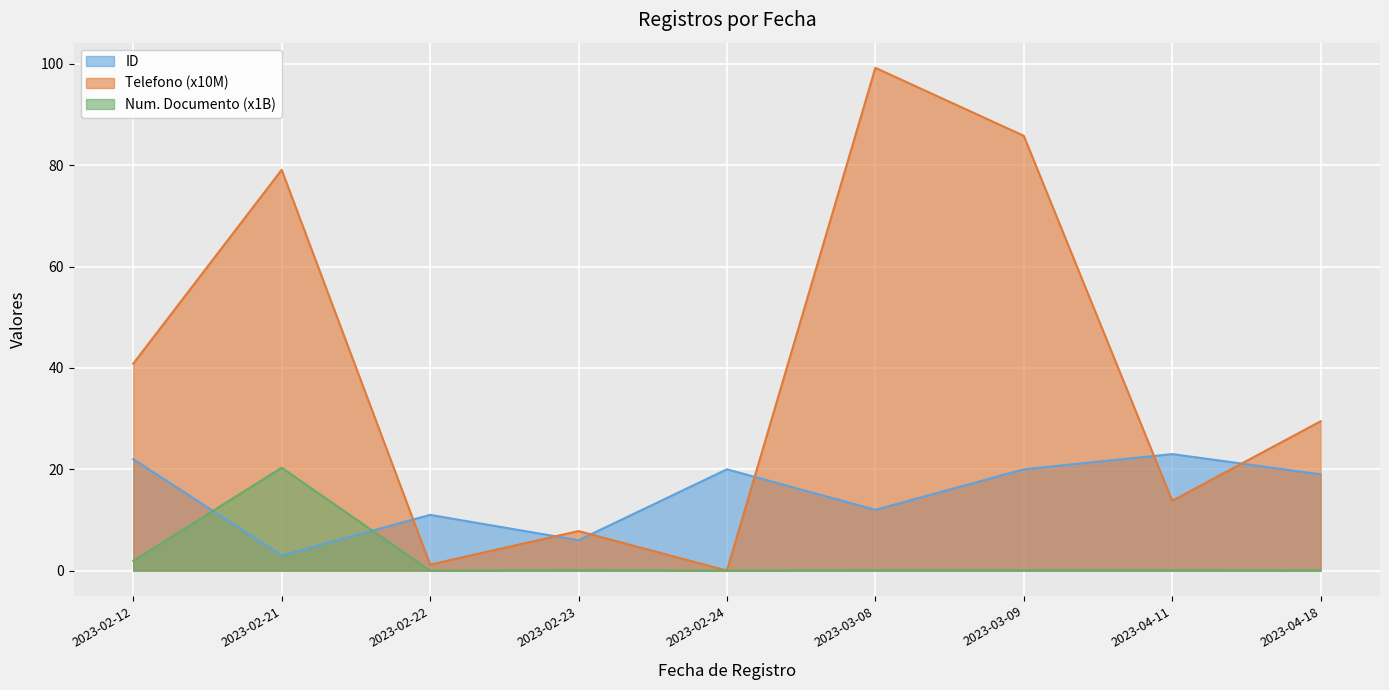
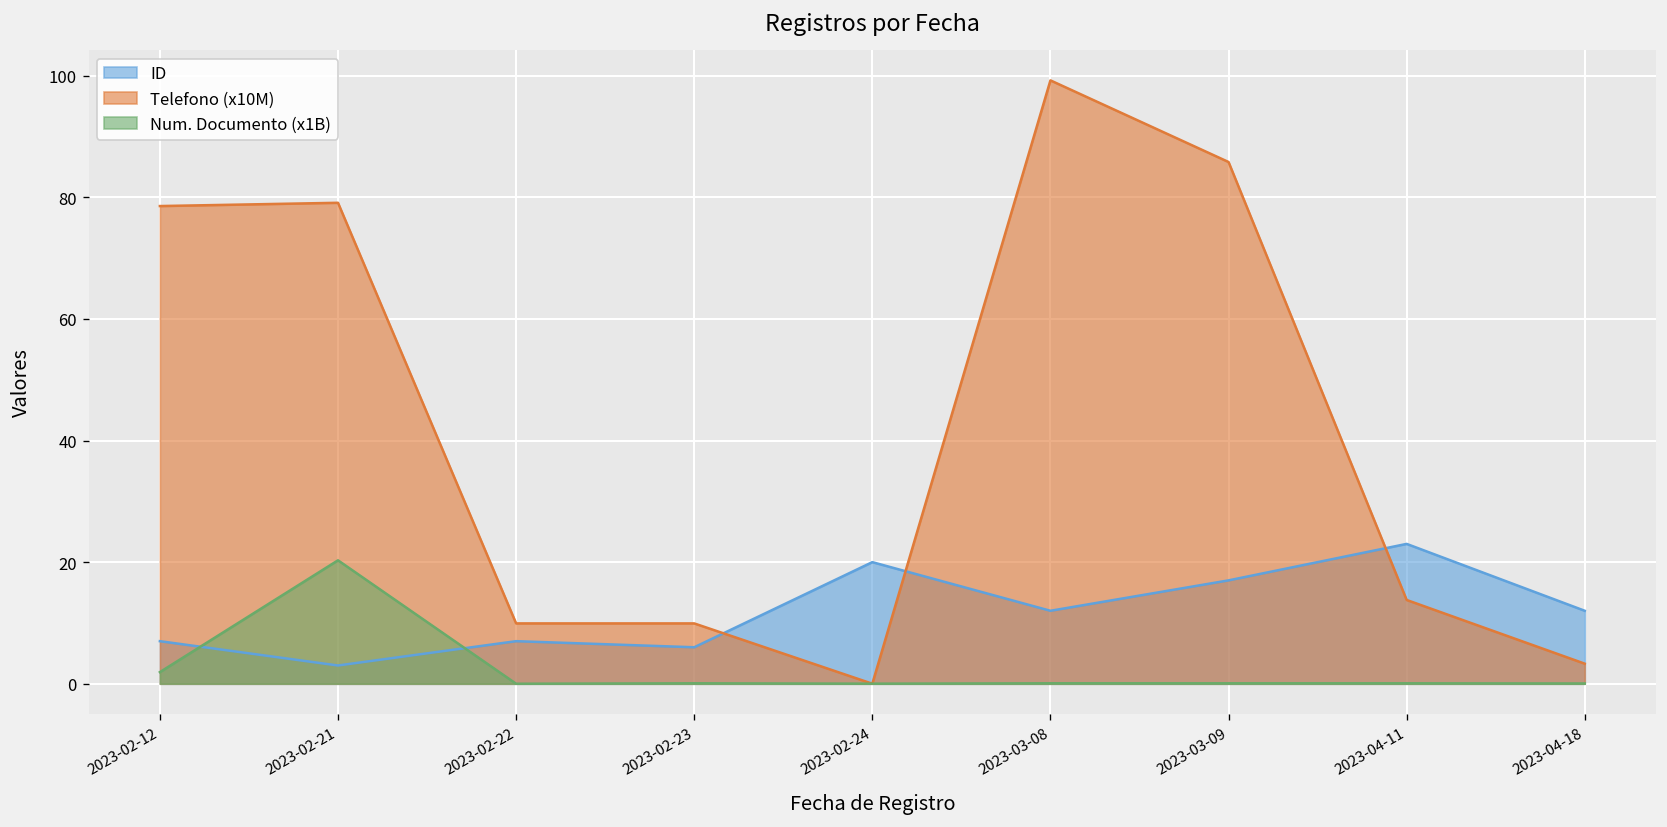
ID, 2023-02-12: 22 -> 7
Telefono (x10M), 2023-02-12: 41 -> 79
ID, 2023-02-22: 11 -> 7
Telefono (x10M), 2023-02-22: 1 -> 10
Telefono (x10M), 2023-02-23: 8 -> 10
ID, 2023-03-09: 20 -> 17
ID, 2023-04-18: 19 -> 12
Telefono (x10M), 2023-04-18: 29 -> 3
